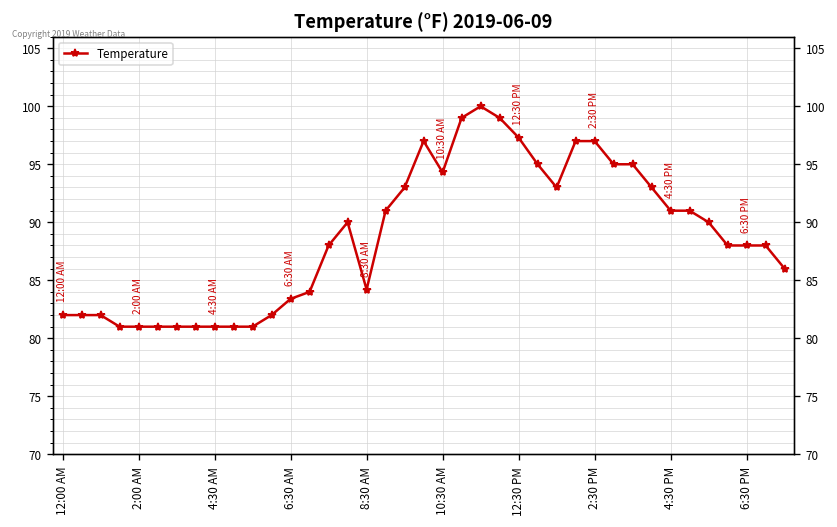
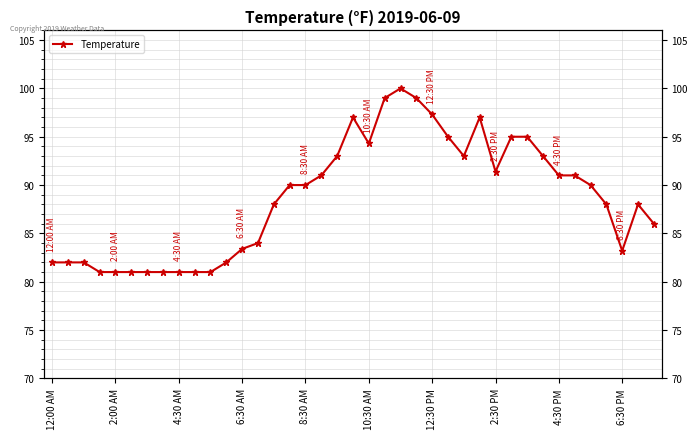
8:30 AM: 84 -> 90
2:30 PM: 97 -> 91
6:30 PM: 88 -> 83
